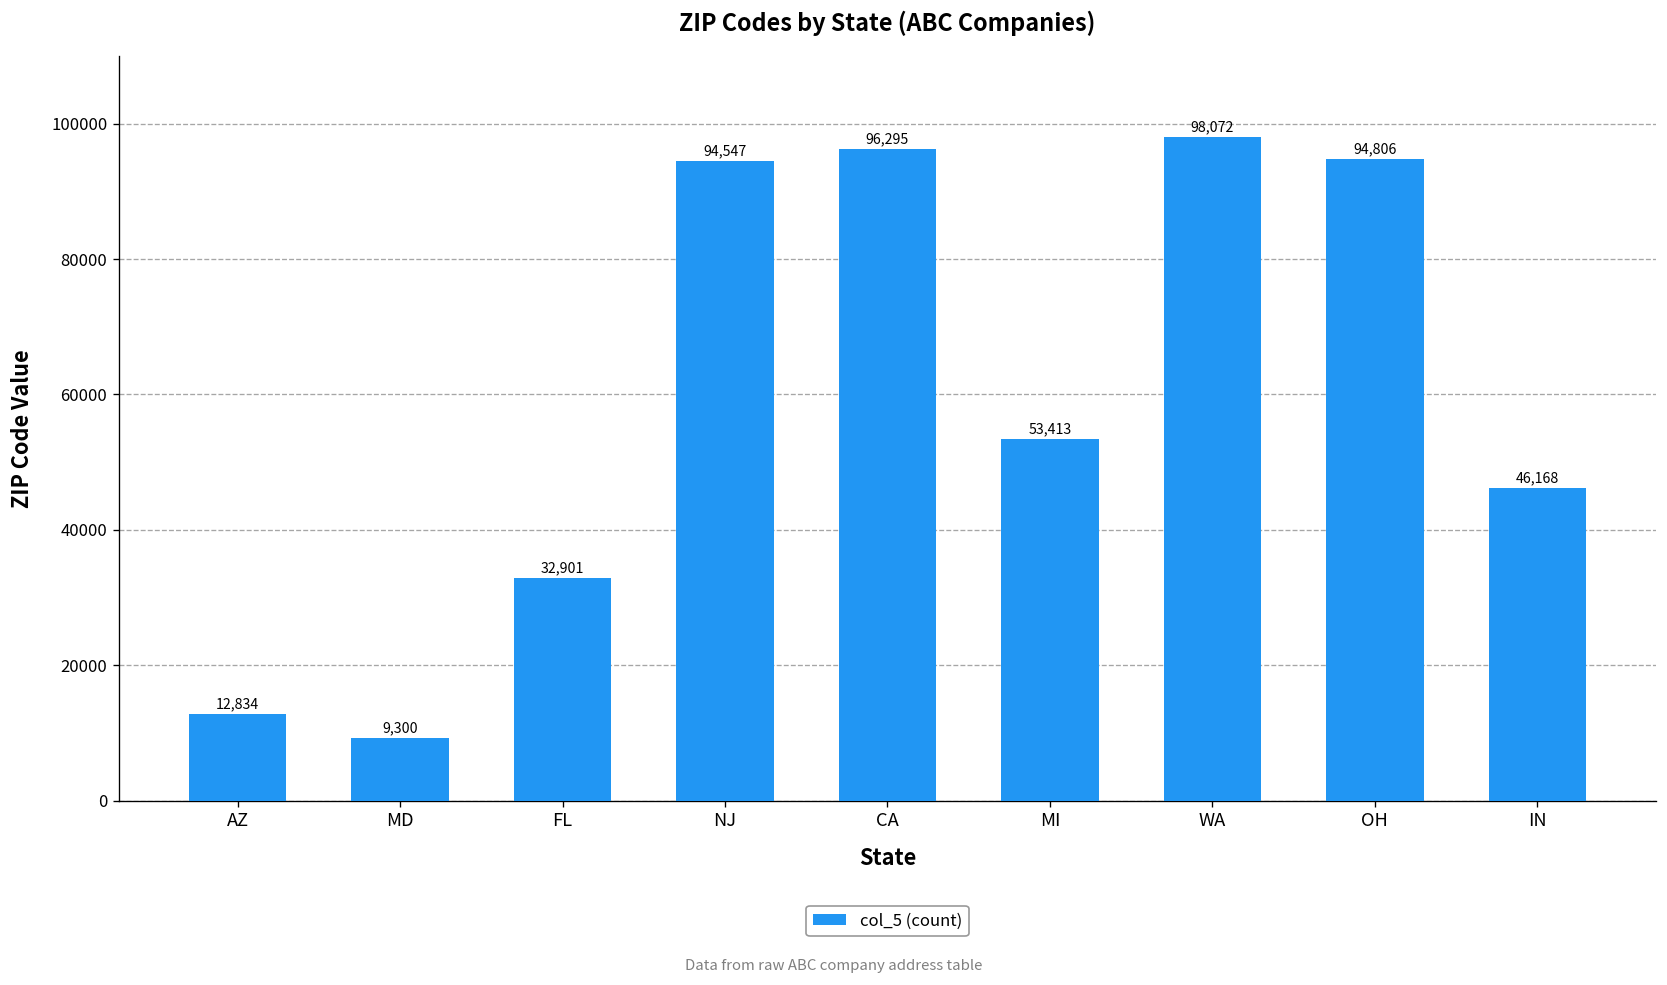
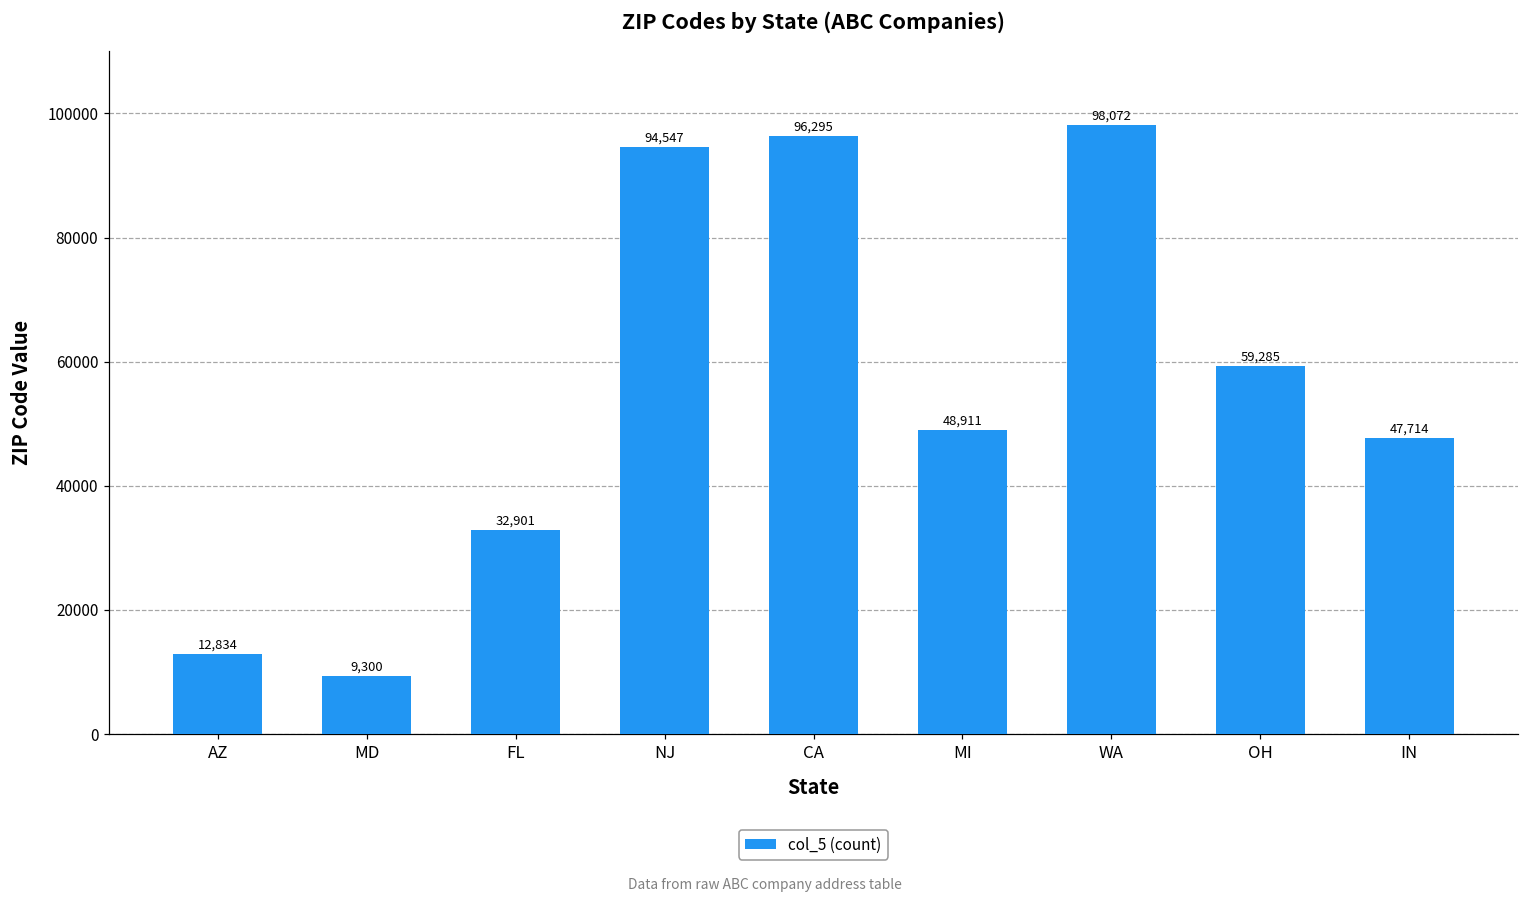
MI: 53,413 -> 48,911
OH: 94,806 -> 59,285
IN: 46,168 -> 47,714
